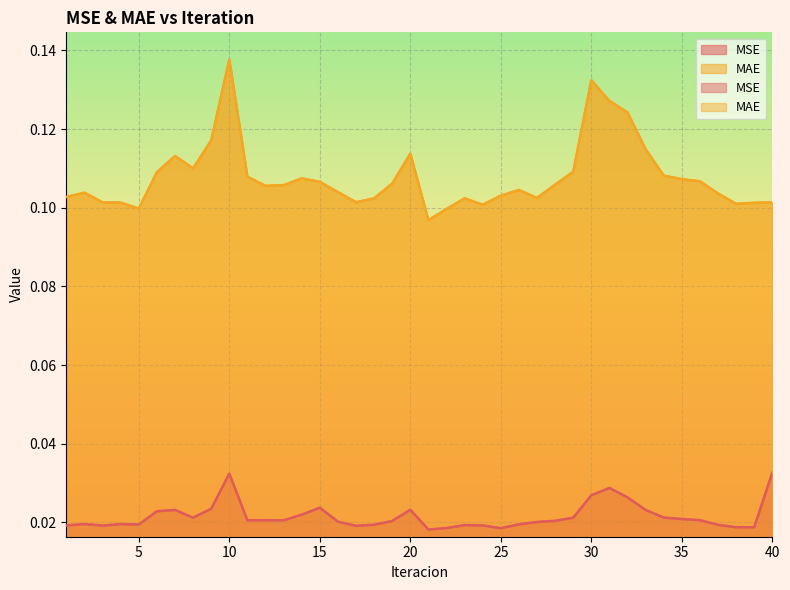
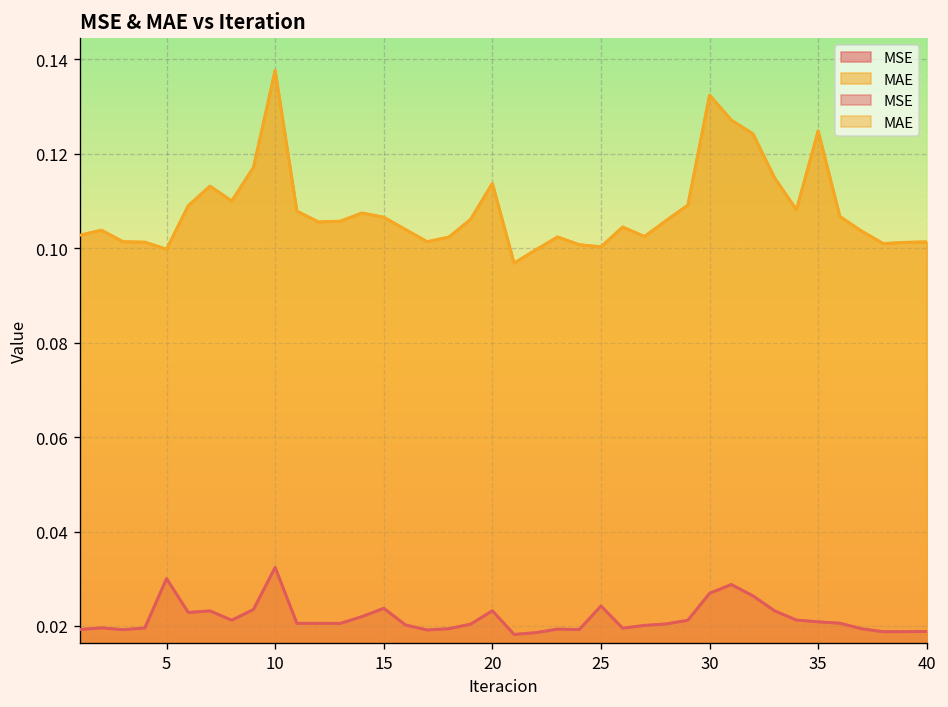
MSE, 5: 0.019 -> 0.030
MSE, 25: 0.019 -> 0.024
MAE, 25: 0.103 -> 0.100
MAE, 35: 0.107 -> 0.125
MSE, 40: 0.033 -> 0.019
